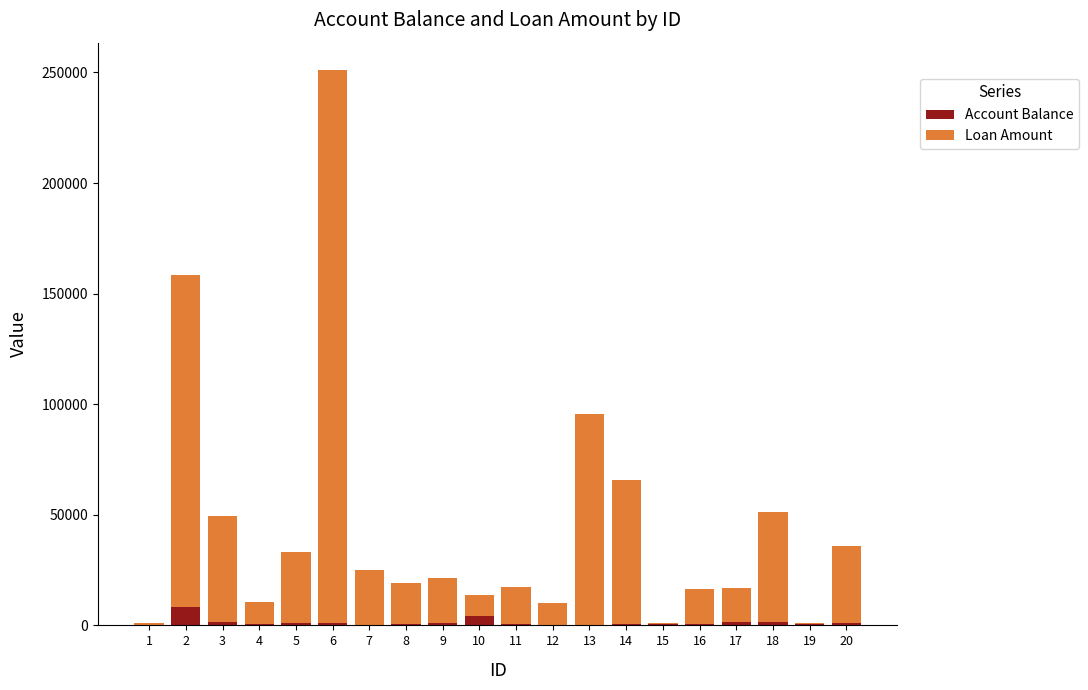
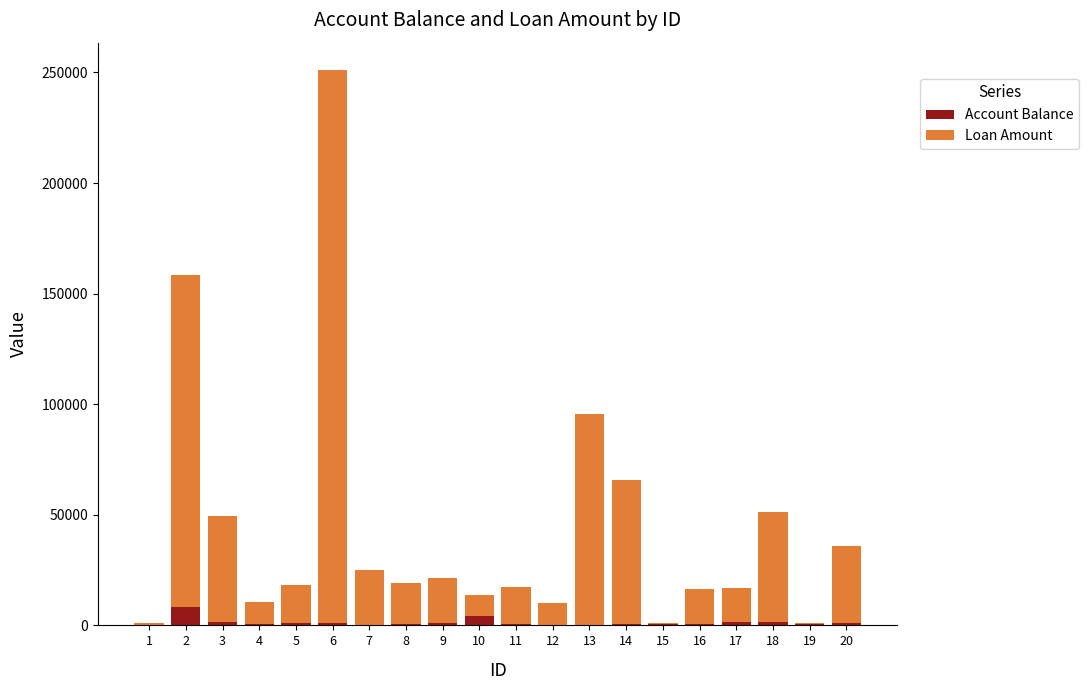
Loan Amount, 5: 32000 -> 17000
